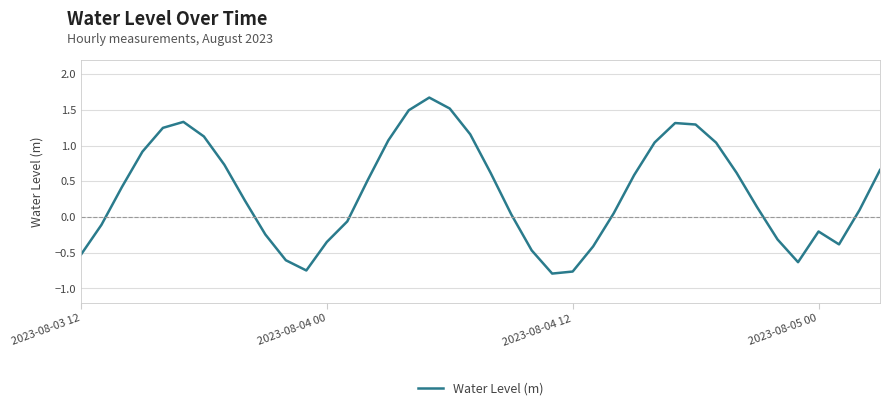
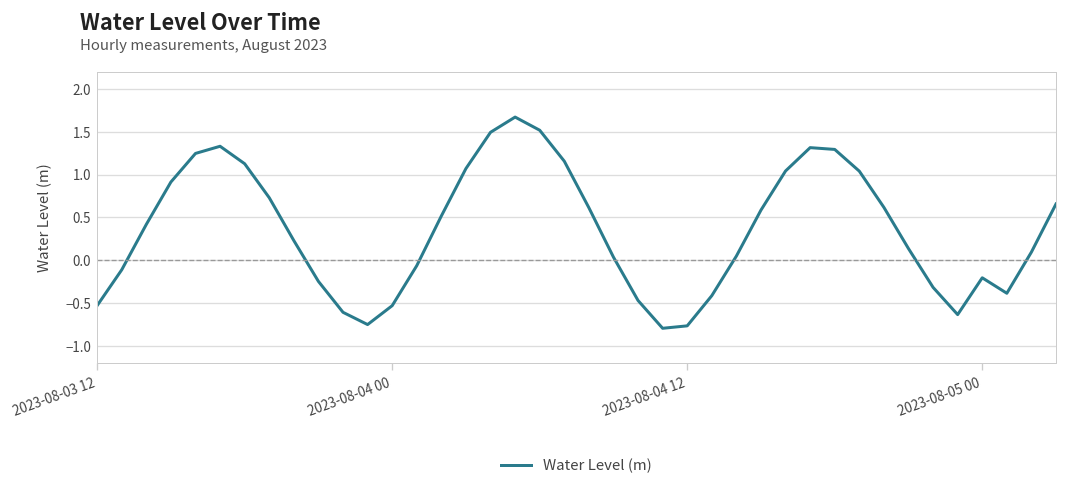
2023-08-04 00: -0.4 -> -0.5
